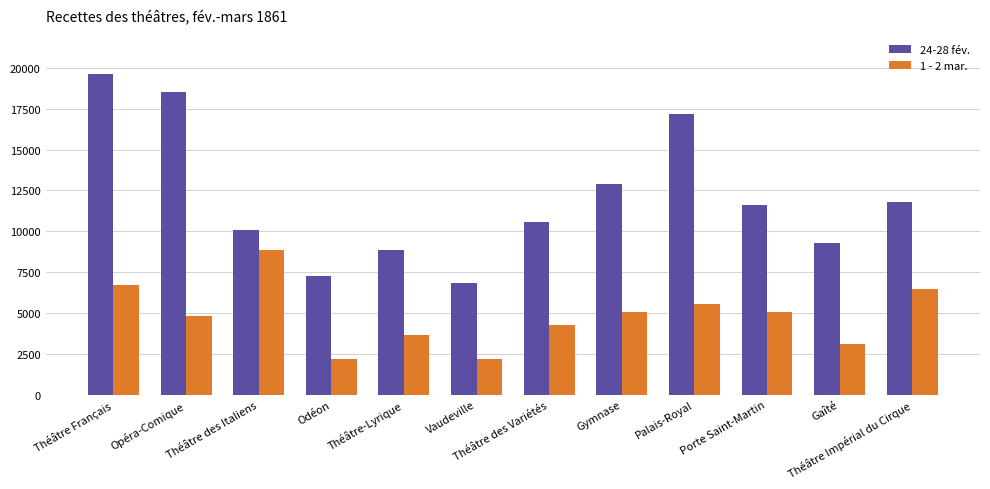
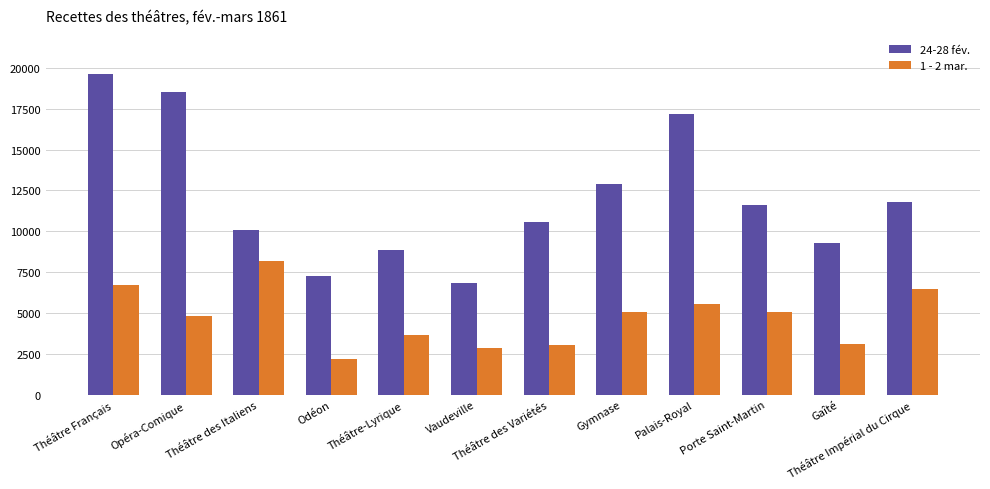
1 - 2 mar., Théâtre des Italiens: 8800 -> 8200
1 - 2 mar., Vaudeville: 2200 -> 2800
1 - 2 mar., Théâtre des Variétés: 4300 -> 3000
